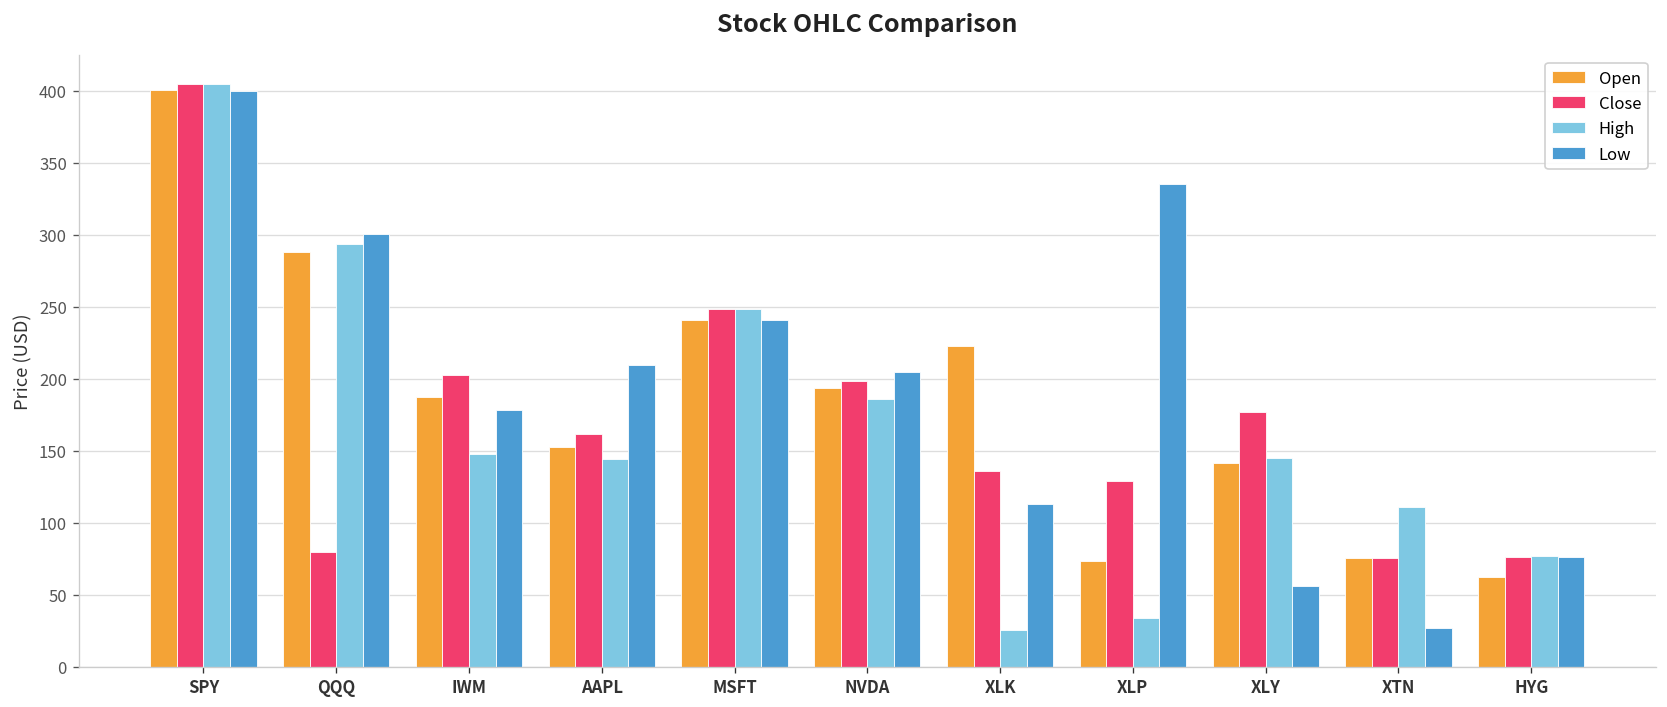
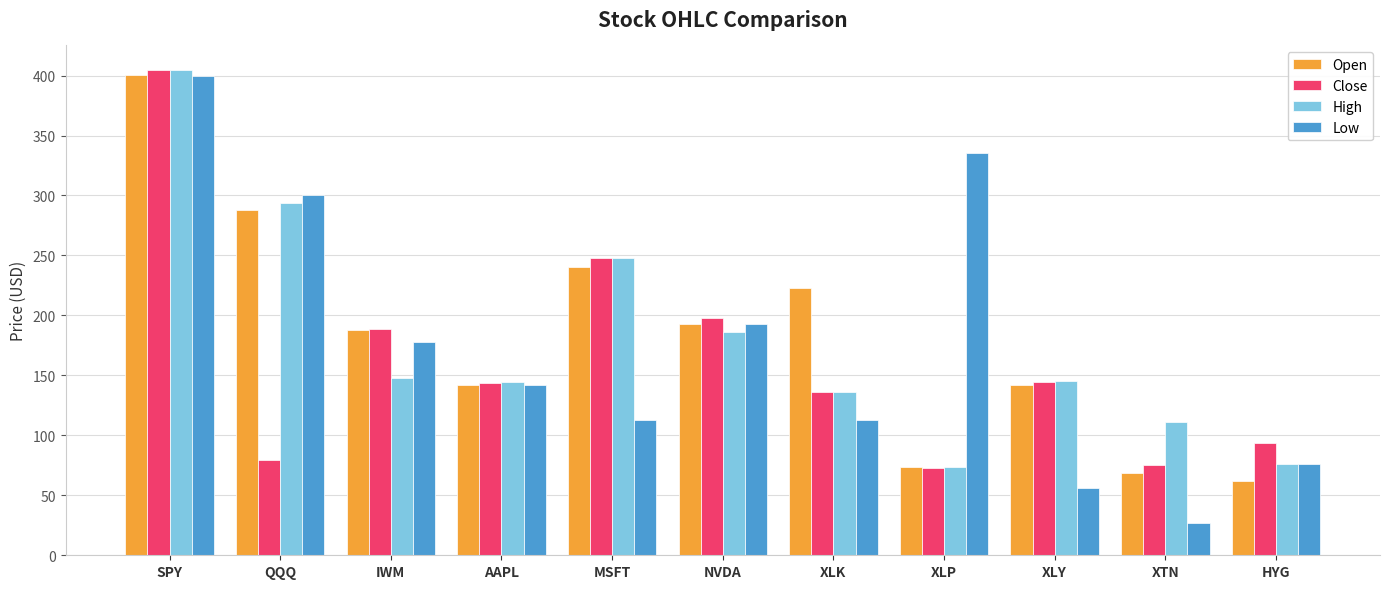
Close, IWM: 202 -> 189
Open, AAPL: 152 -> 142
Close, AAPL: 161 -> 144
Low, AAPL: 210 -> 142
Low, MSFT: 241 -> 113
Low, NVDA: 205 -> 193
High, XLK: 26 -> 136
Close, XLP: 129 -> 73
High, XLP: 34 -> 73
Close, XLY: 177 -> 145
Open, XTN: 76 -> 69
Close, HYG: 76 -> 94
